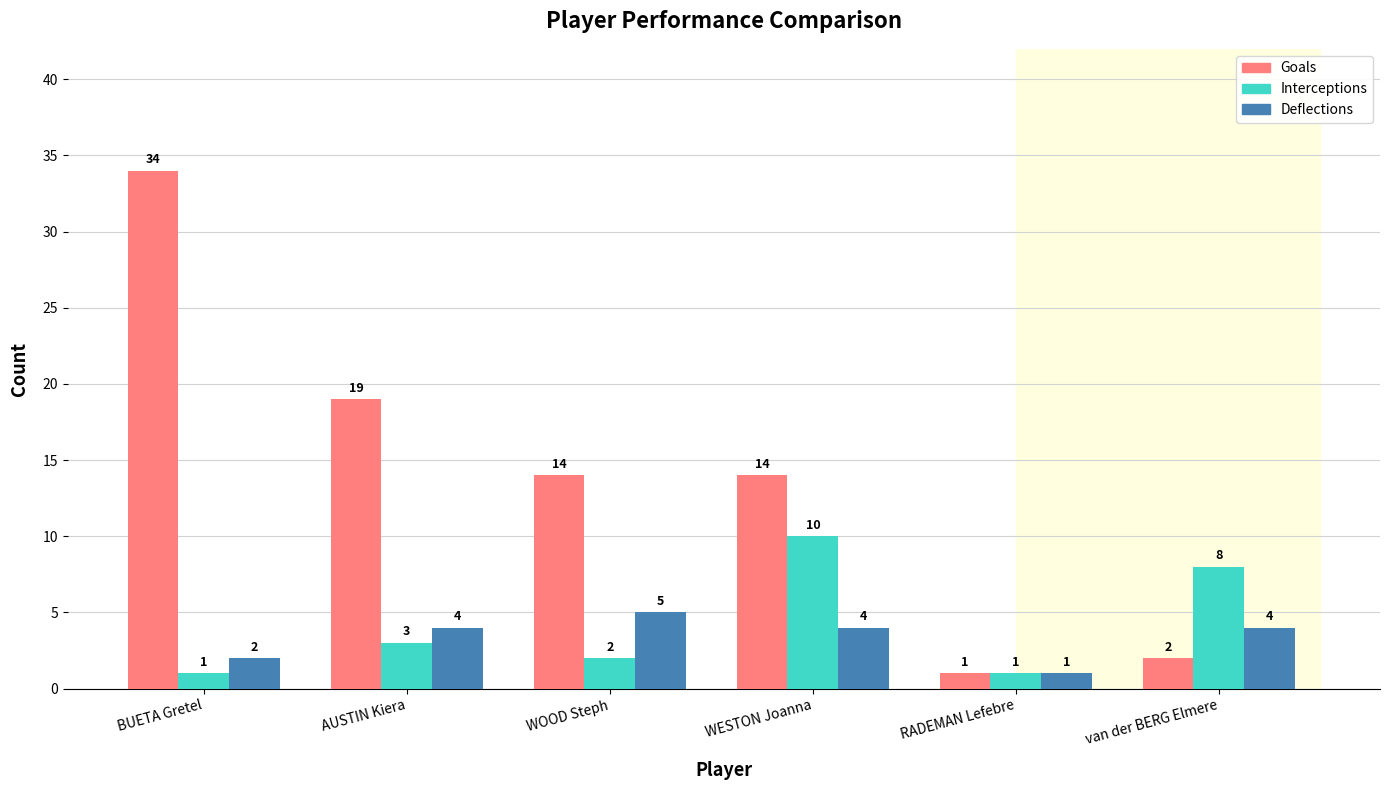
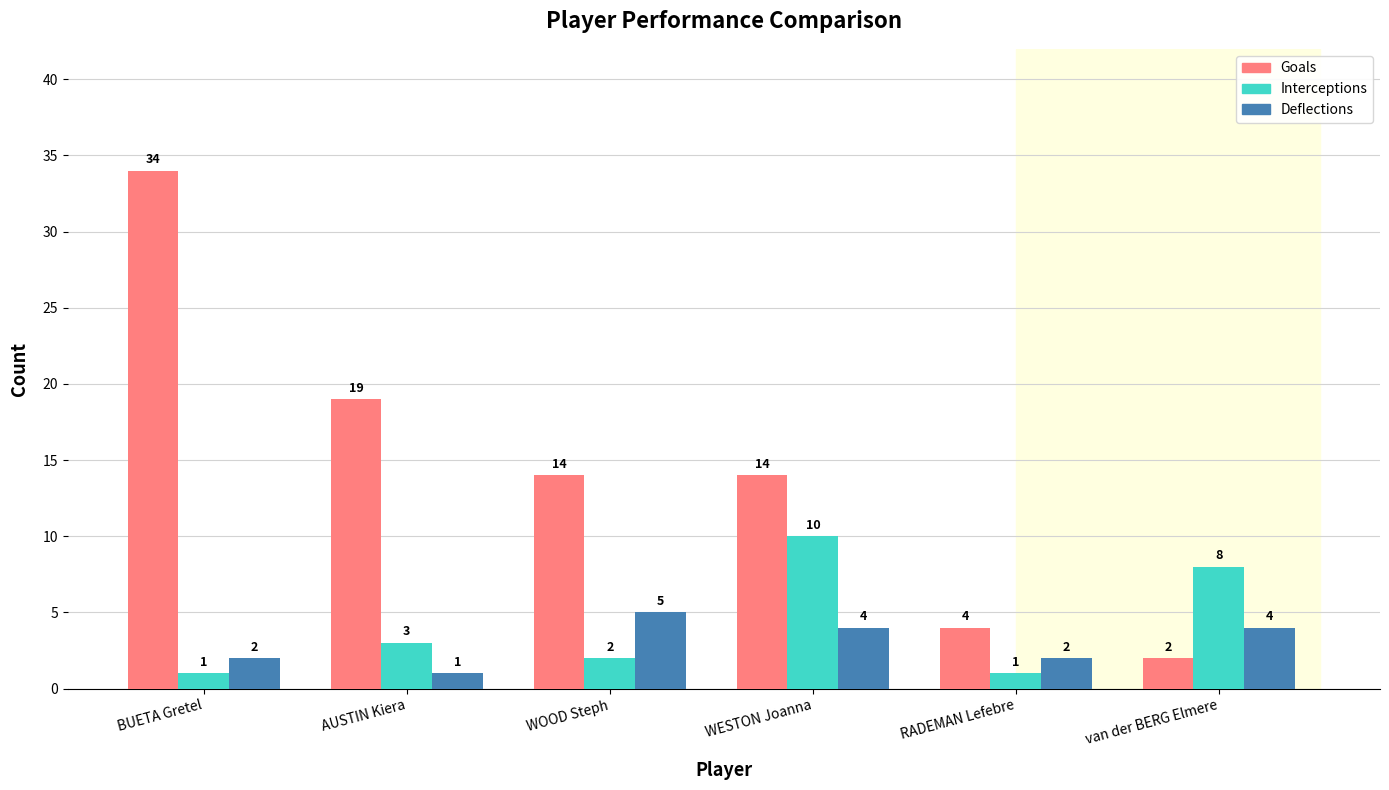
Deflections, AUSTIN Kiera: 4 -> 1
Goals, RADEMAN Lefebre: 1 -> 4
Deflections, RADEMAN Lefebre: 1 -> 2
